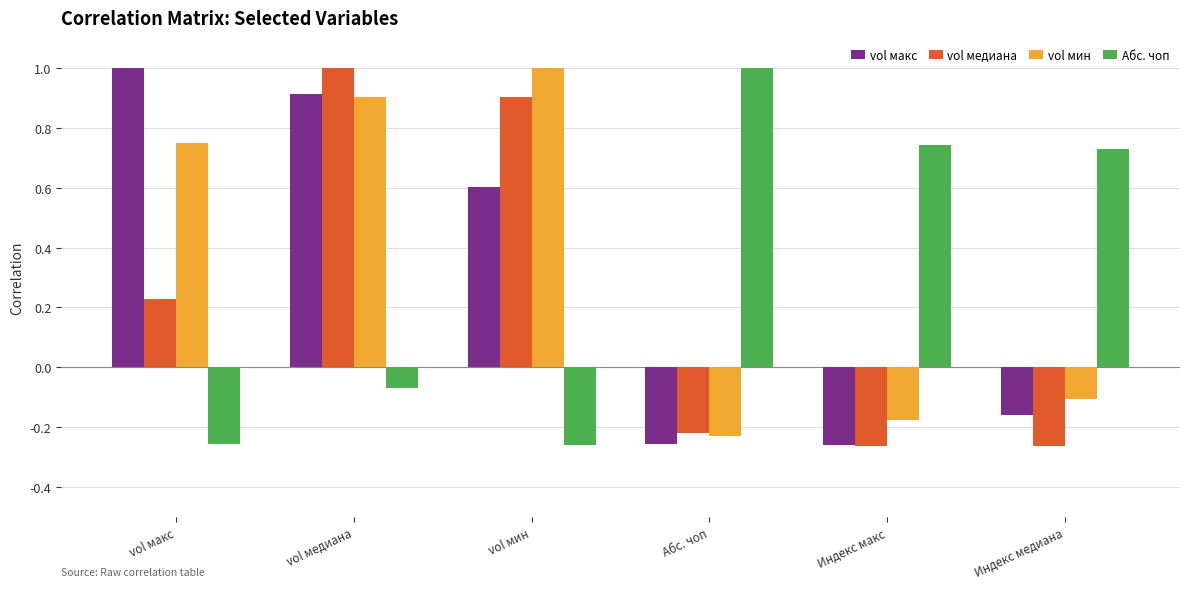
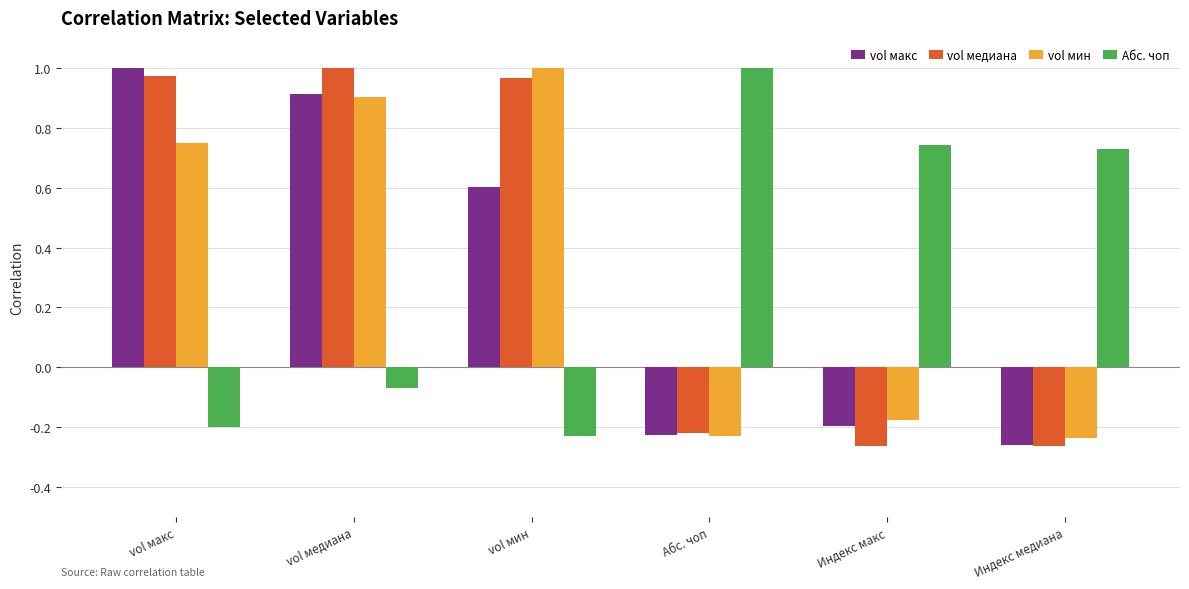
vol медиана, vol макс: 0.23 -> 0.97
Абс. чоп, vol макс: -0.26 -> -0.20
vol медиана, vol мин: 0.90 -> 0.96
Абс. чоп, vol мин: -0.26 -> -0.23
vol макс, Абс. чоп: -0.26 -> -0.23
vol макс, Индекс макс: -0.26 -> -0.20
vol макс, Индекс медиана: -0.16 -> -0.26
vol мин, Индекс медиана: -0.11 -> -0.23
